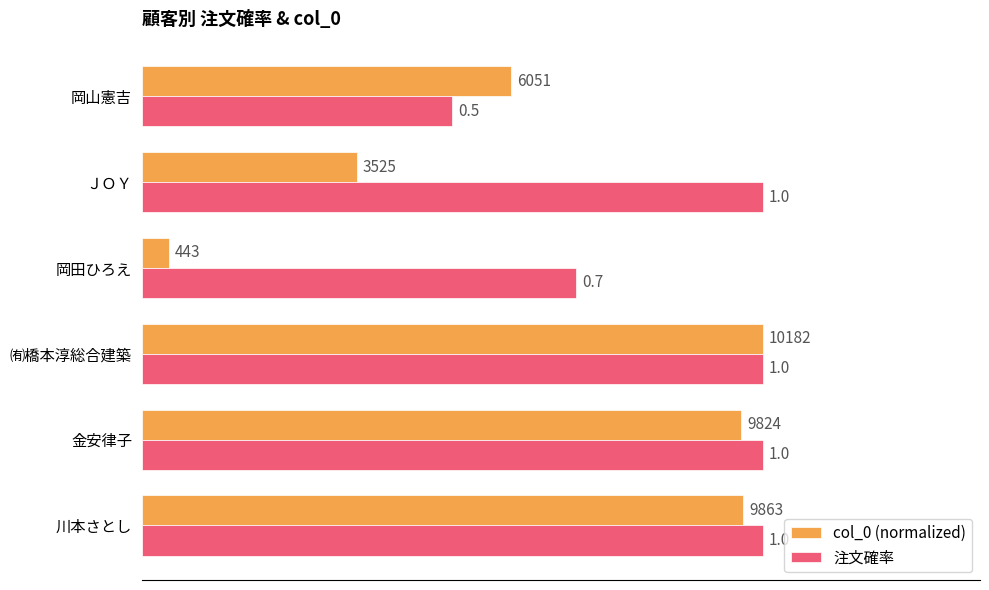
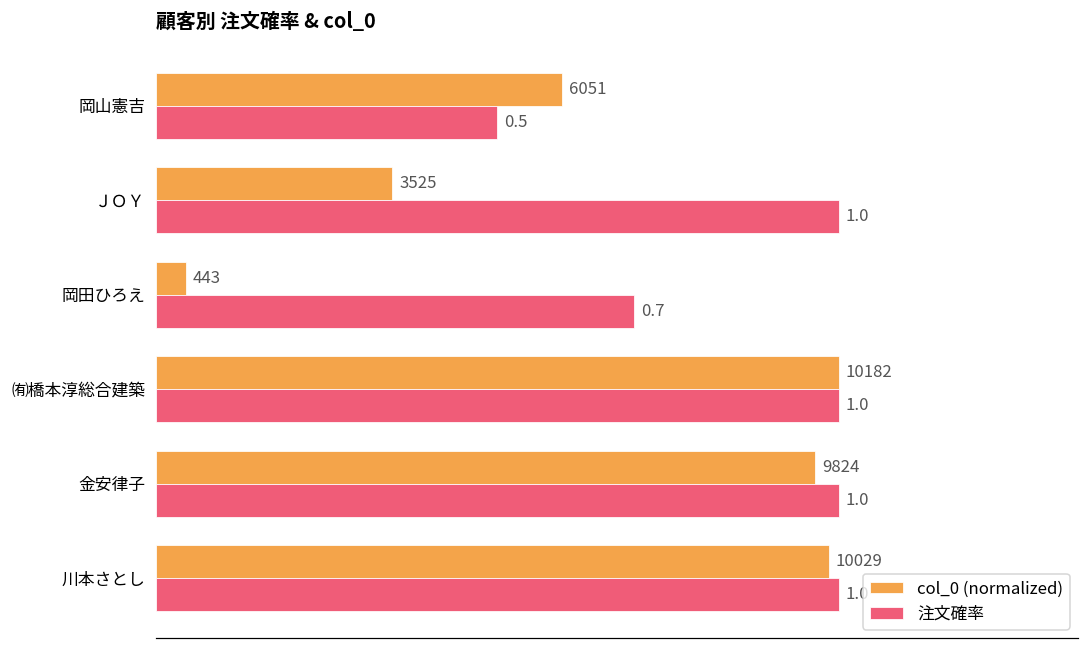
col_0 (normalized), 川本さとし: 9863 -> 10029
